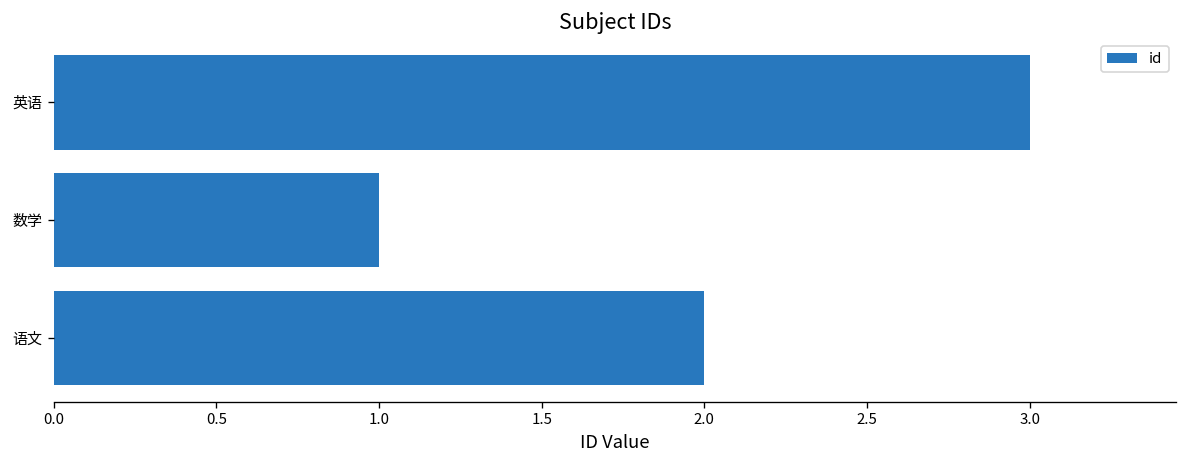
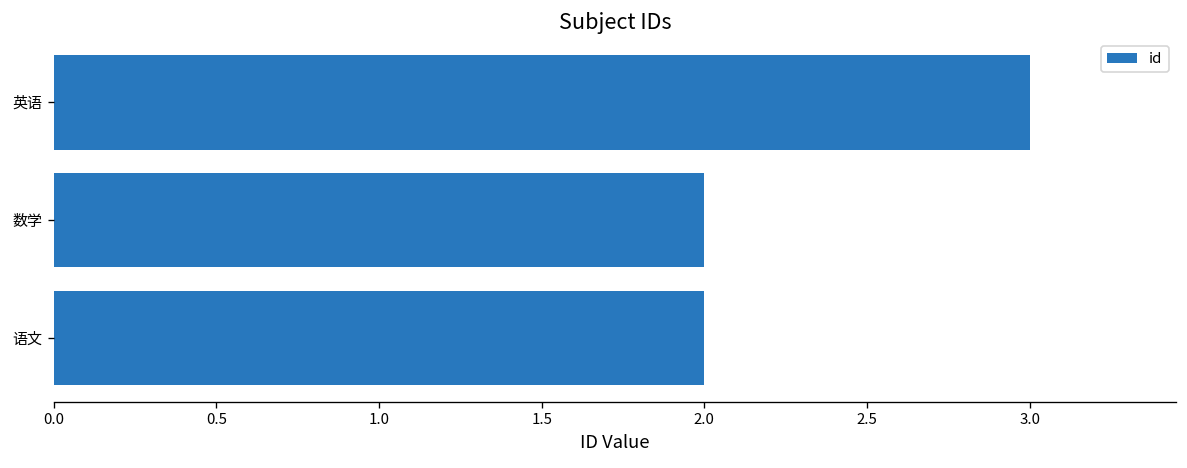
数学: 1 -> 2
